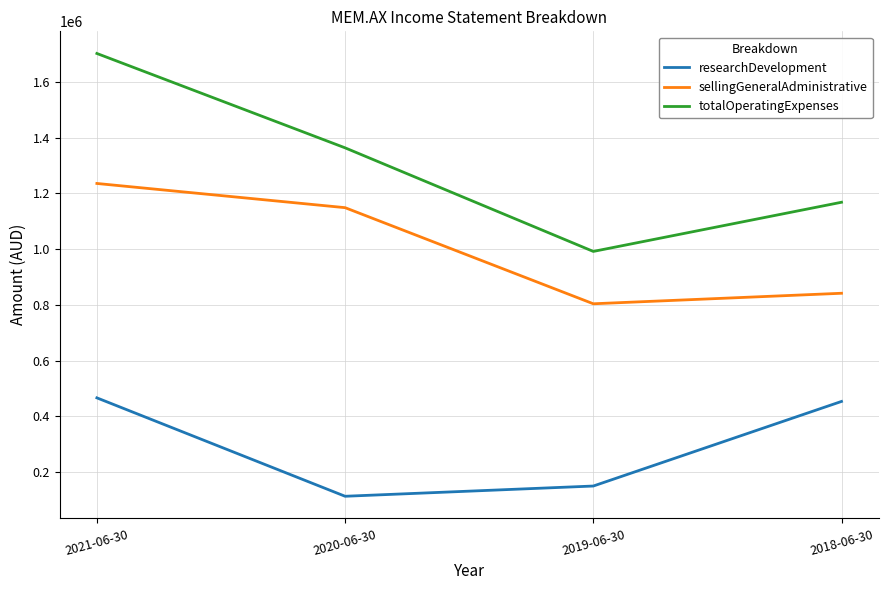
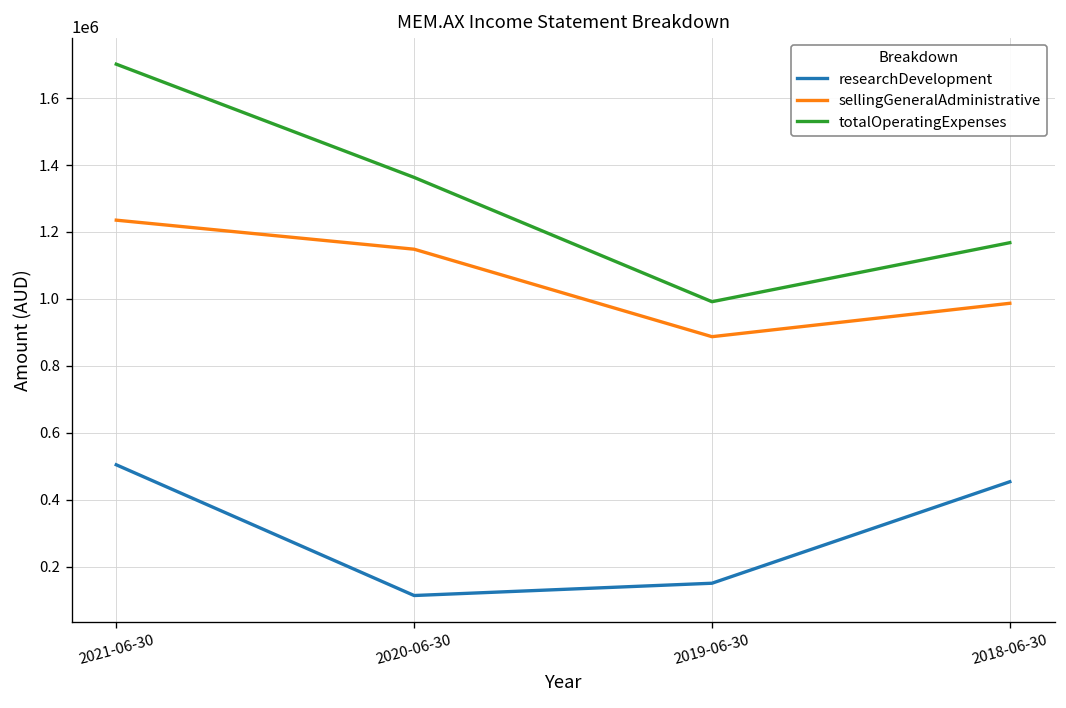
researchDevelopment, 2021-06-30: 470000 -> 500000
sellingGeneralAdministrative, 2019-06-30: 800000 -> 890000
sellingGeneralAdministrative, 2018-06-30: 840000 -> 990000
